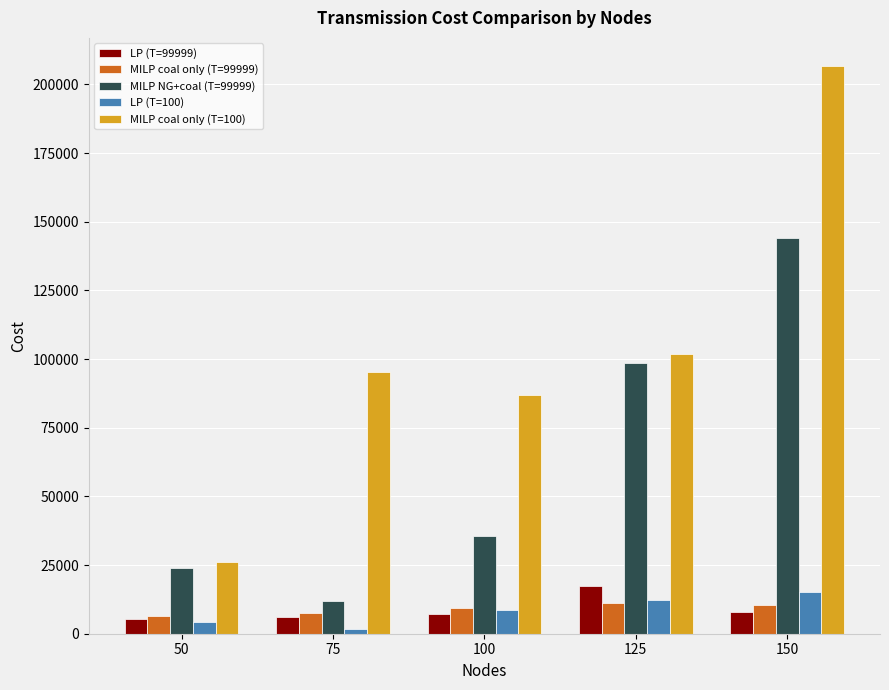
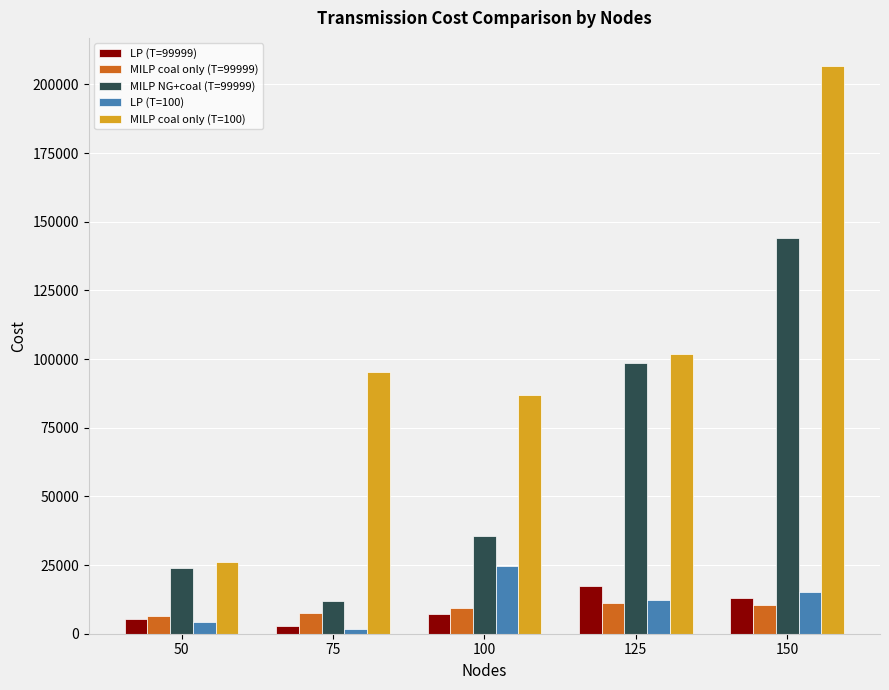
LP (T=99999), 75: 6000 -> 3000
LP (T=100), 100: 9000 -> 25000
LP (T=99999), 150: 8000 -> 13000
